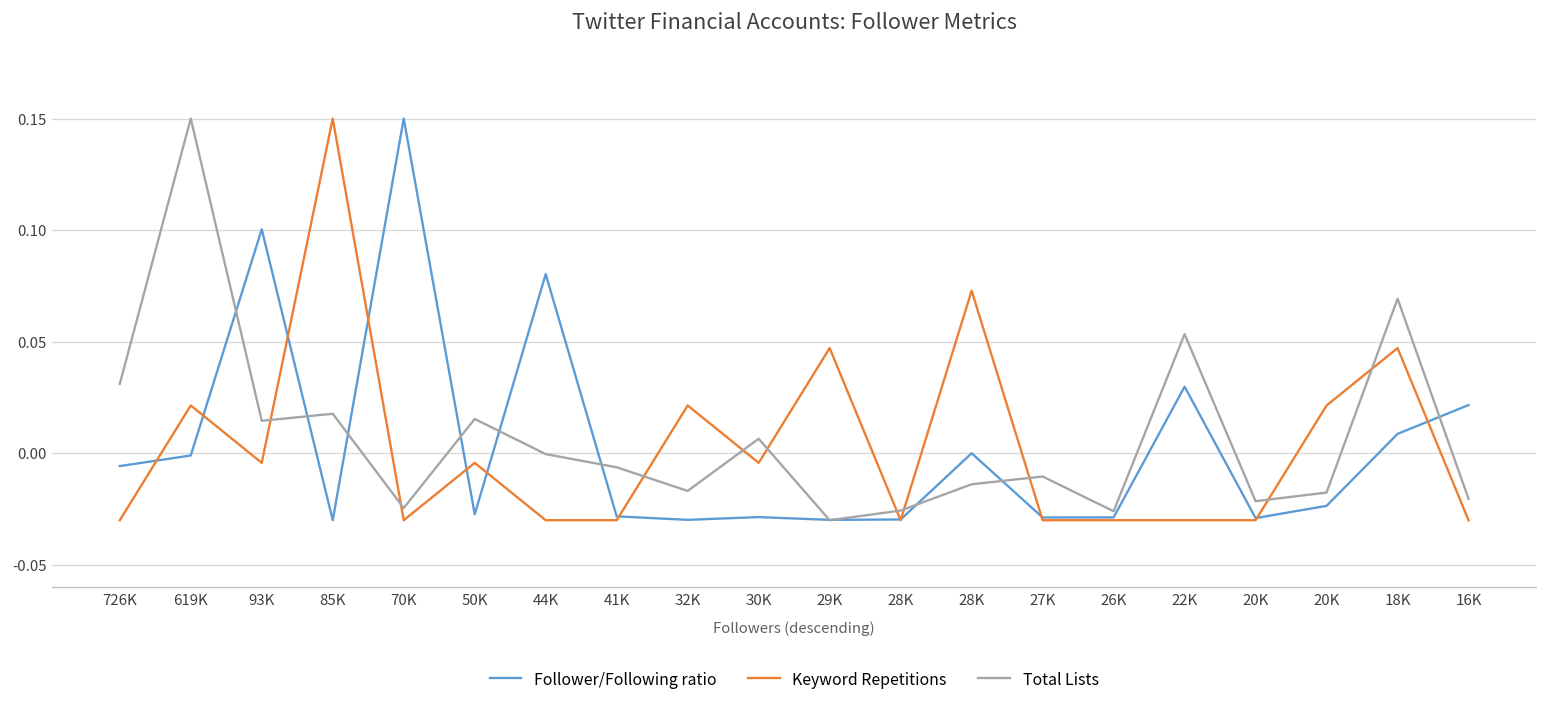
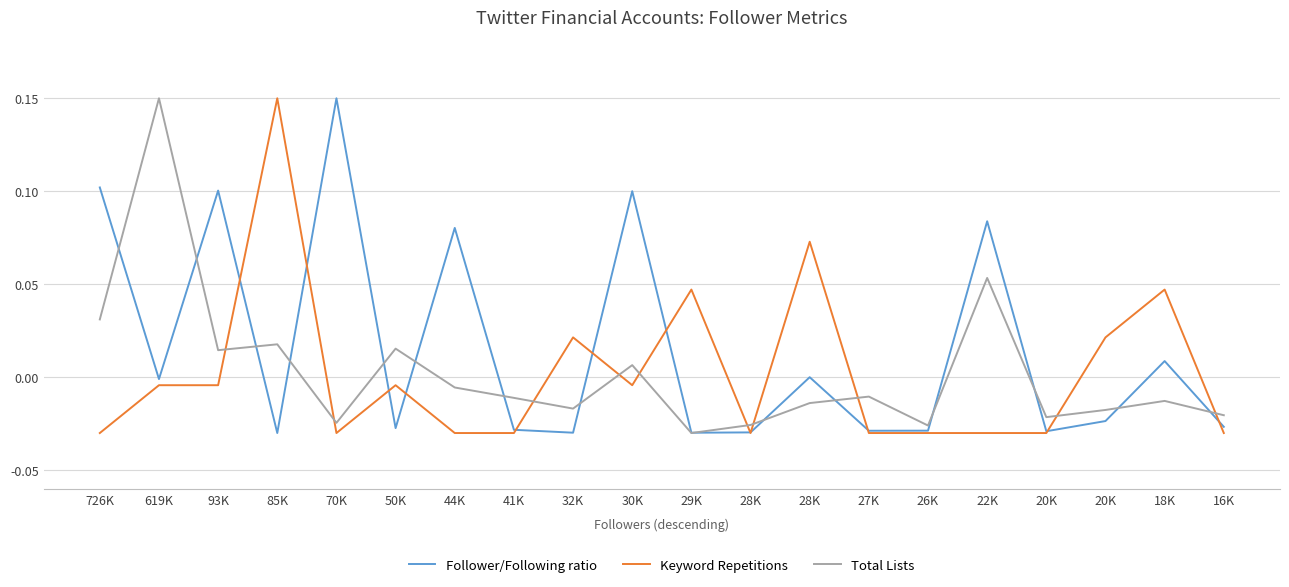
Follower/Following ratio, 726K: -0.006 -> 0.102
Keyword Repetitions, 619K: 0.021 -> -0.004
Total Lists, 44K: 0.000 -> -0.006
Total Lists, 41K: -0.006 -> -0.011
Follower/Following ratio, 30K: -0.029 -> 0.100
Follower/Following ratio, 22K: 0.030 -> 0.084
Total Lists, 18K: 0.069 -> -0.013
Follower/Following ratio, 16K: 0.022 -> -0.027
